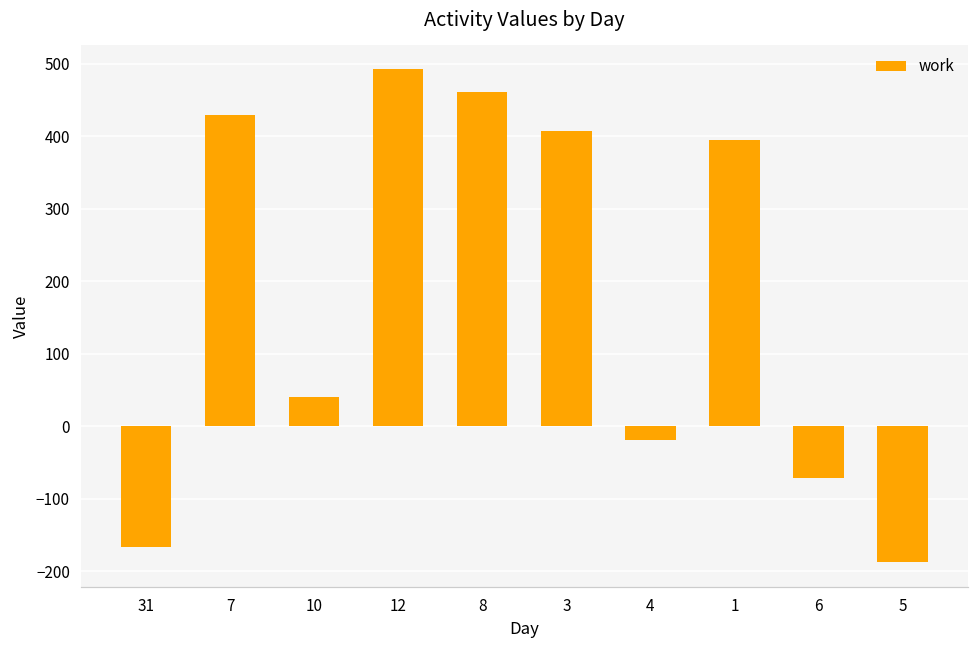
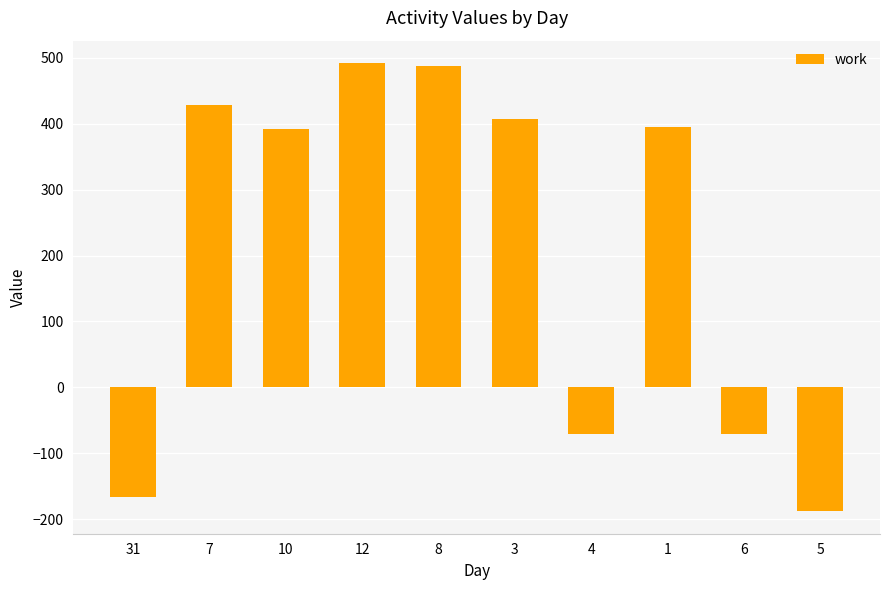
10: 40 -> 390
8: 460 -> 490
4: -20 -> -70
